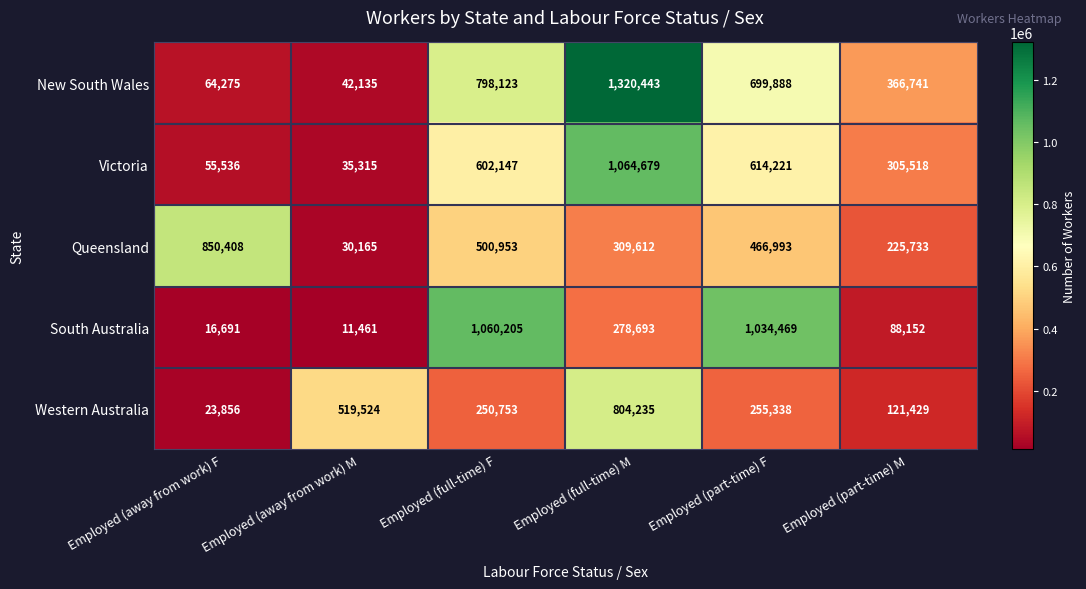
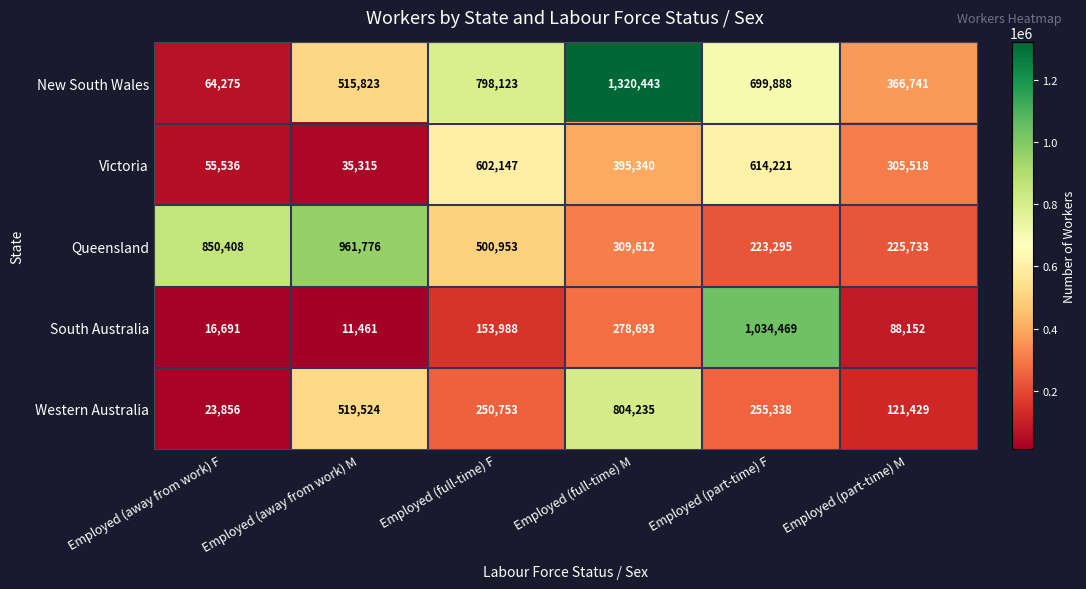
New South Wales, Employed (away from work) M: 42,135 -> 515,823
Victoria, Employed (full-time) M: 1,064,679 -> 395,340
Queensland, Employed (away from work) M: 30,165 -> 961,776
Queensland, Employed (part-time) F: 466,993 -> 223,295
South Australia, Employed (full-time) F: 1,060,205 -> 153,988
